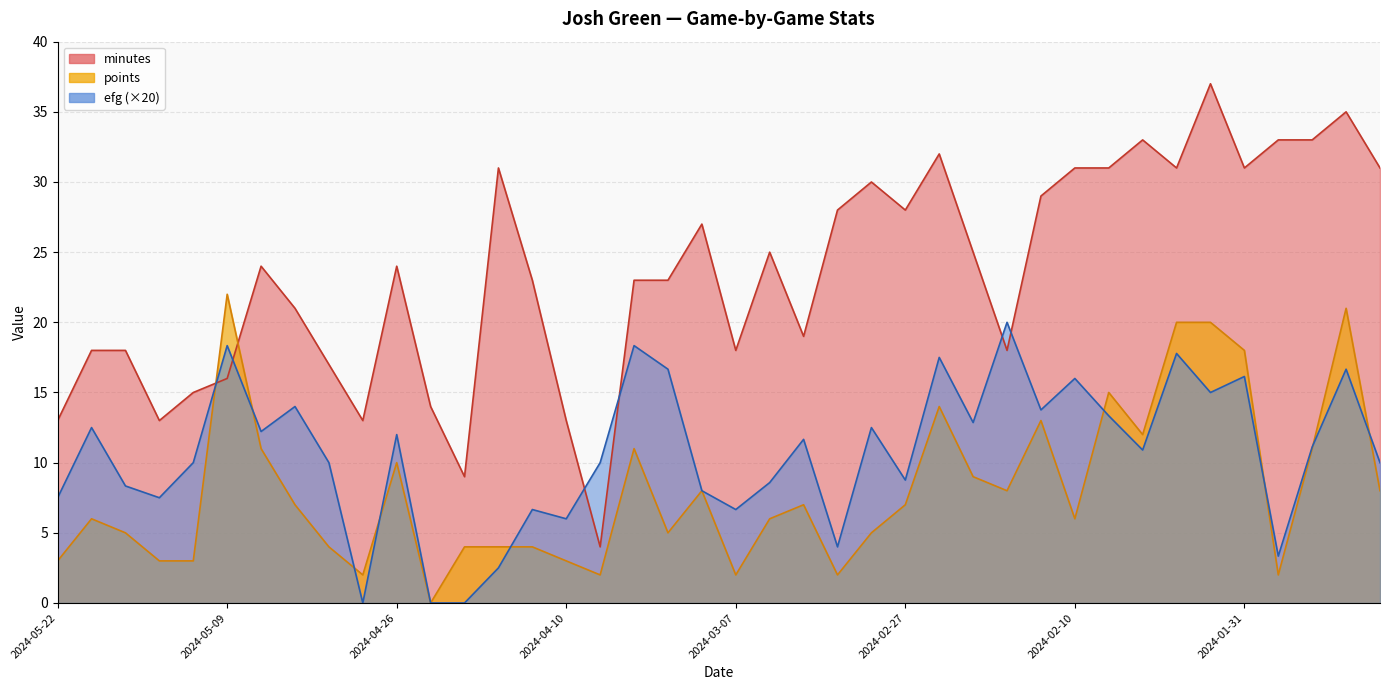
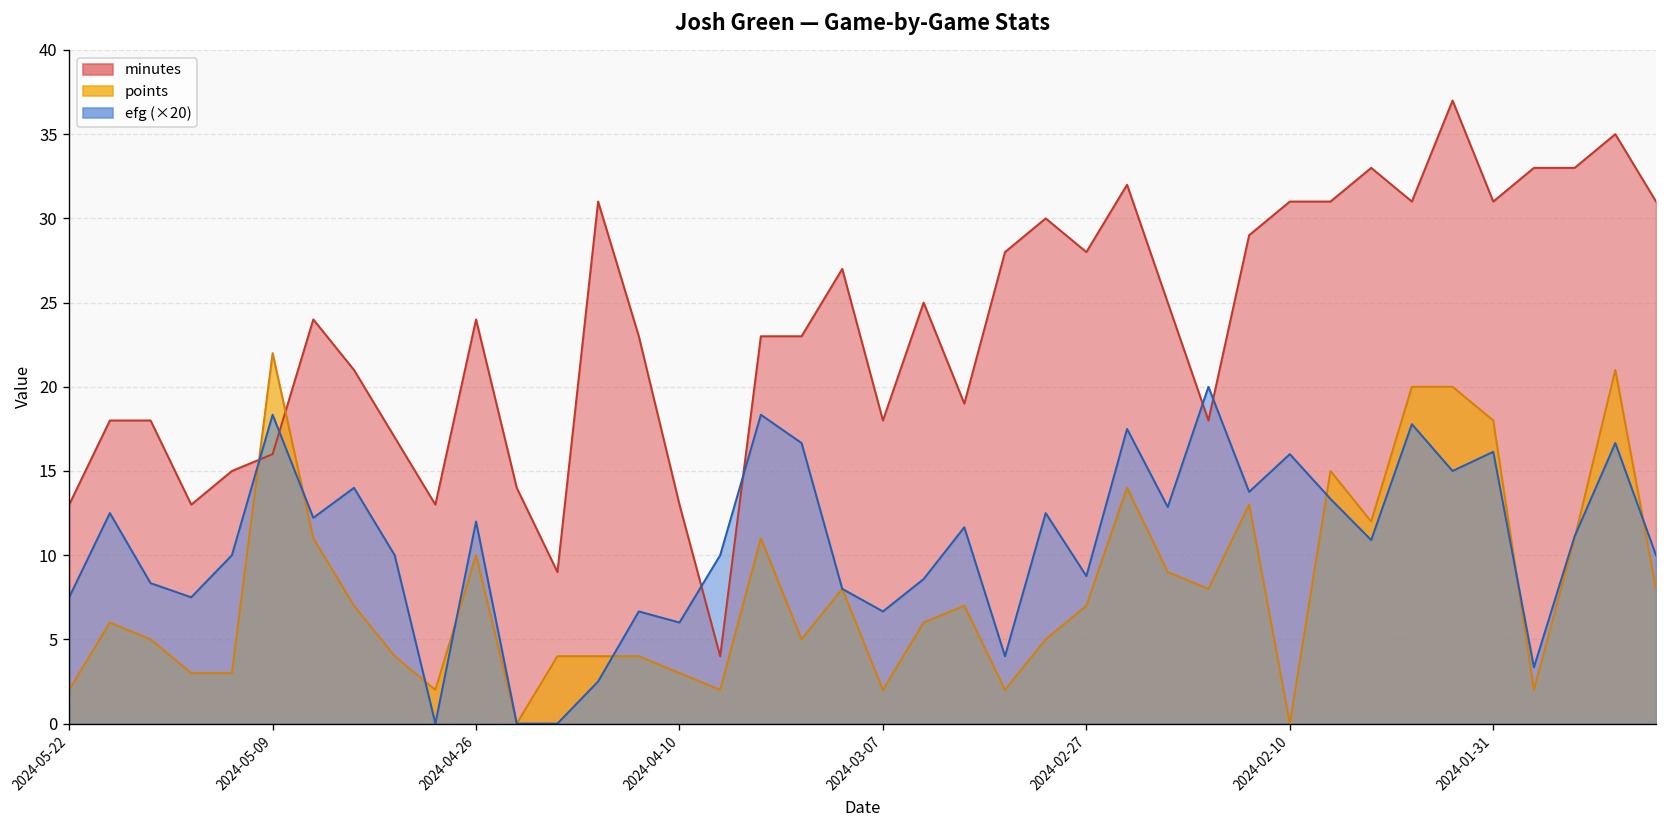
points, 2024-05-22: 3 -> 2
points, 2024-02-10: 6 -> 0
